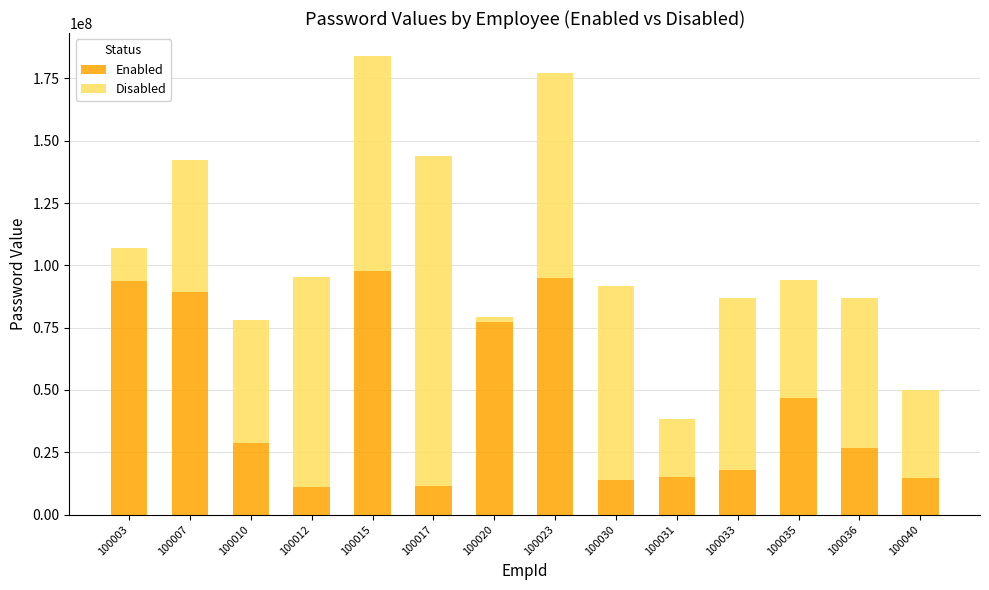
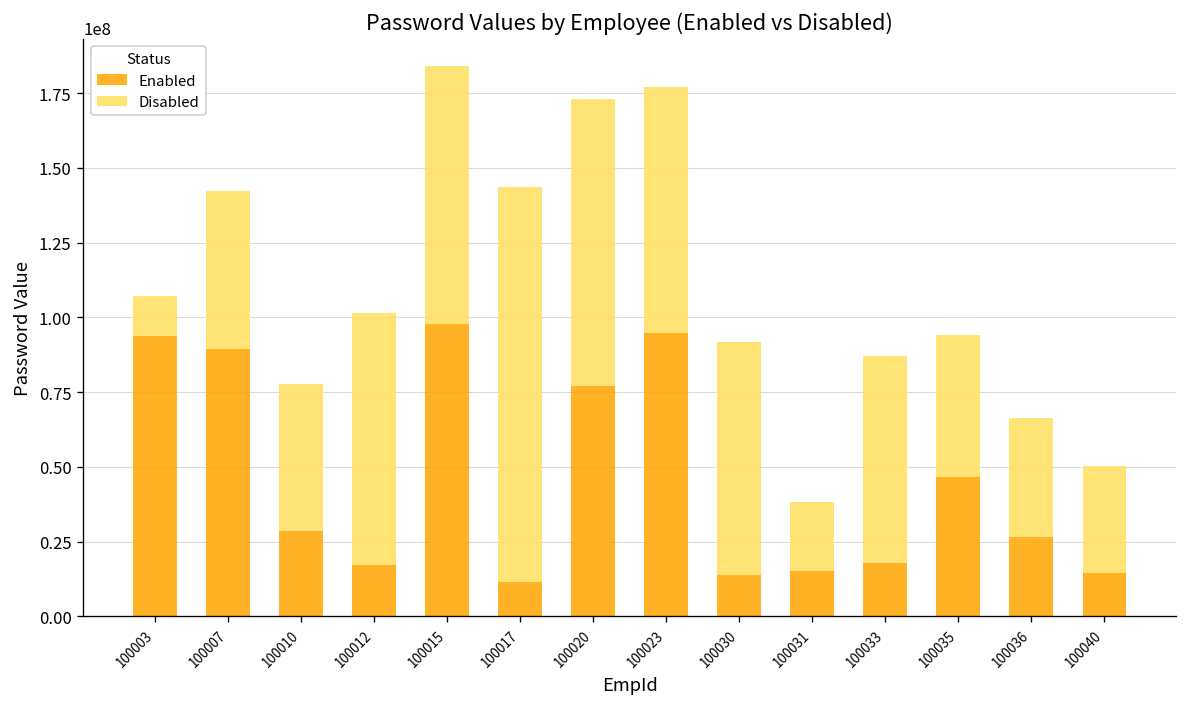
Enabled, 100012: 11000000 -> 17000000
Disabled, 100020: 2000000 -> 96000000
Disabled, 100036: 60000000 -> 40000000
